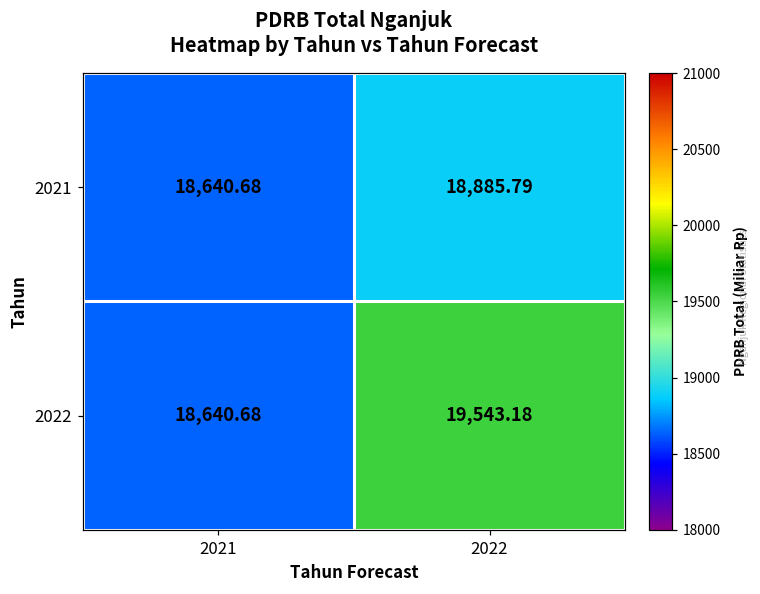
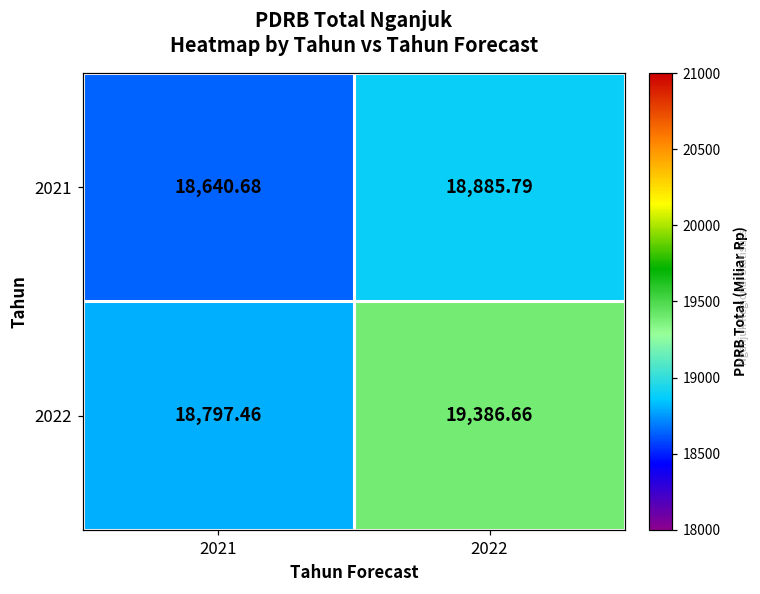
2022, 2021: 18,640.68 -> 18,797.46
2022, 2022: 19,543.18 -> 19,386.66
